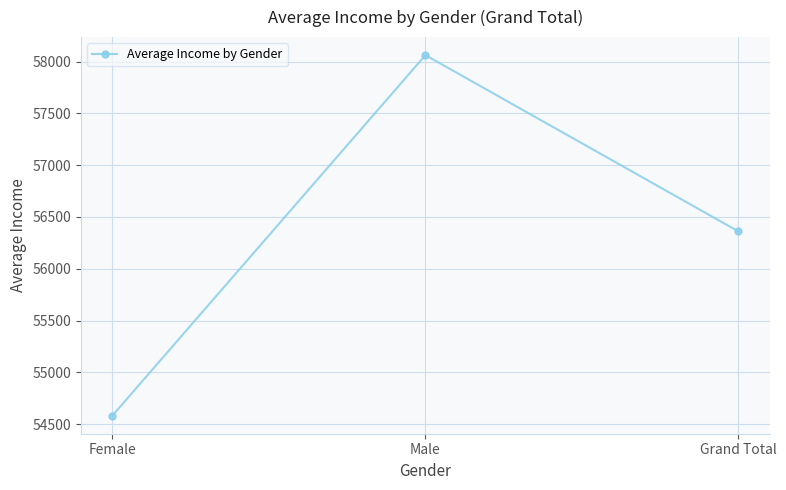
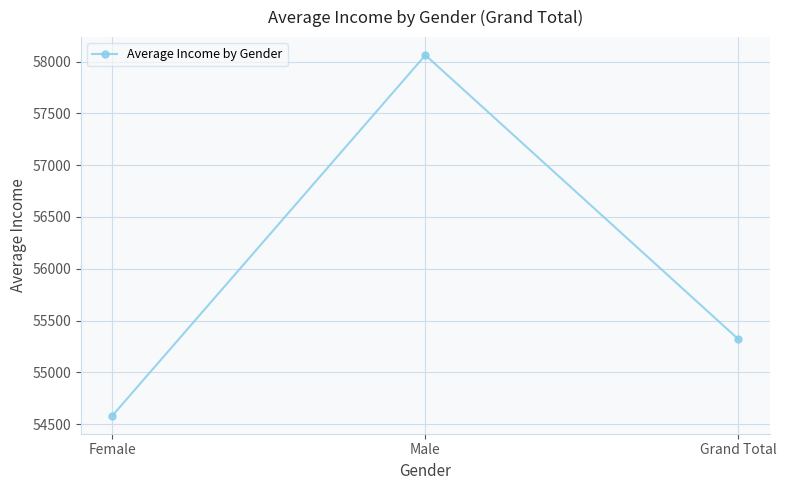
Grand Total: 56360 -> 55320
